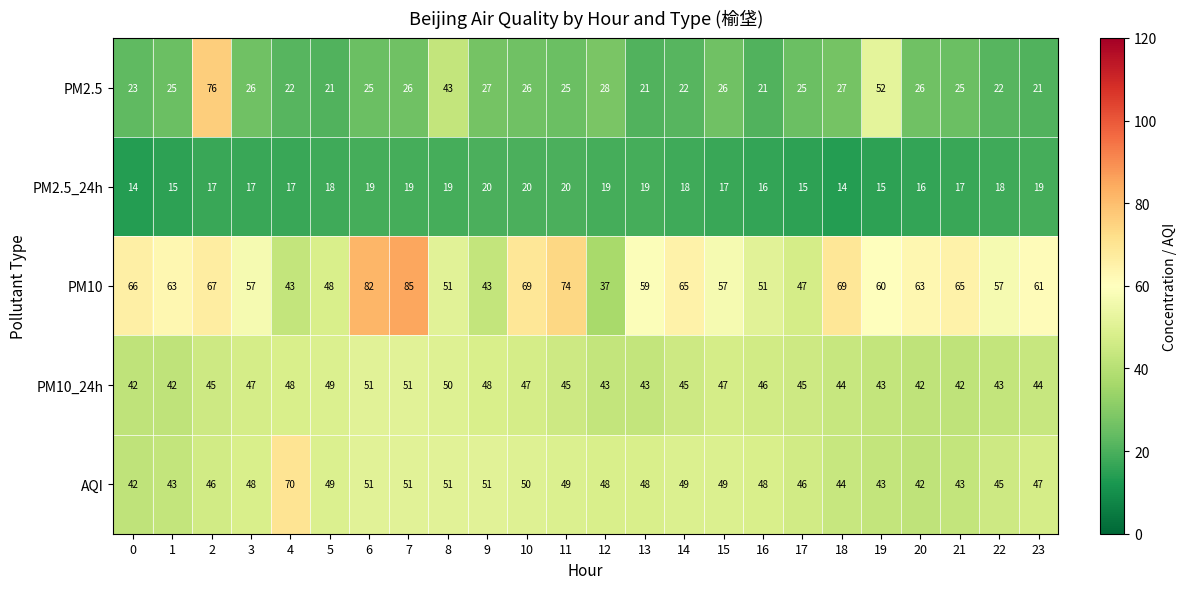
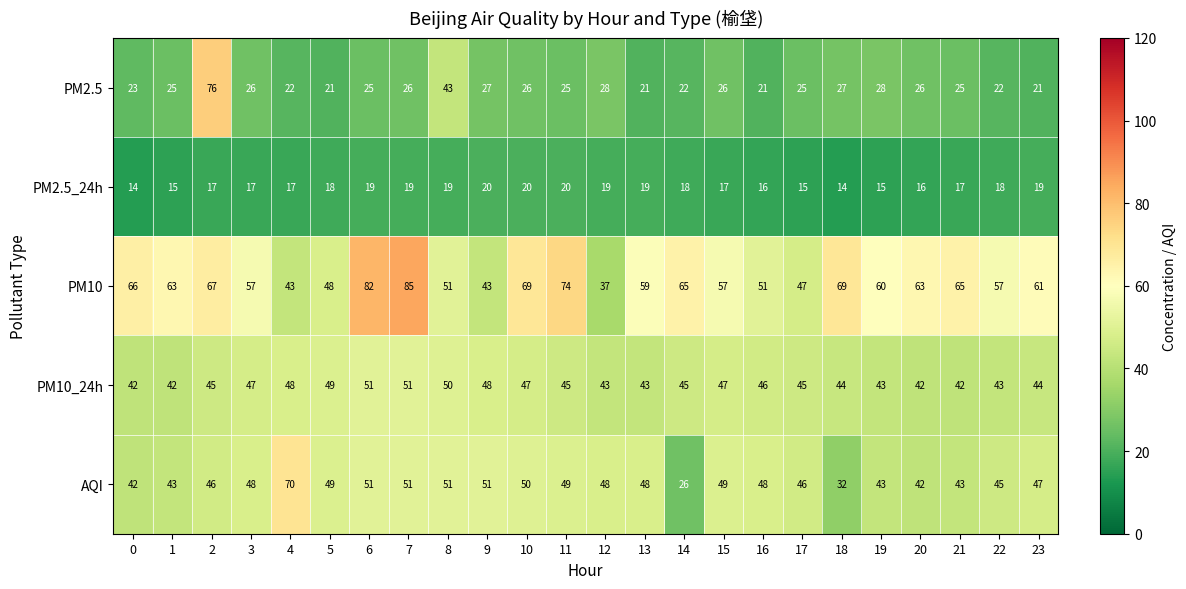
PM2.5, 19: 52 -> 28
AQI, 14: 49 -> 26
AQI, 18: 44 -> 32
